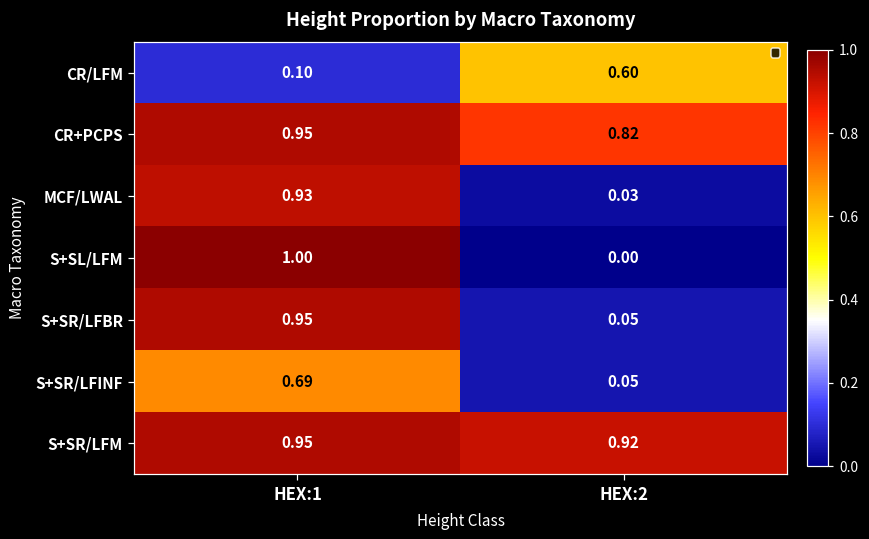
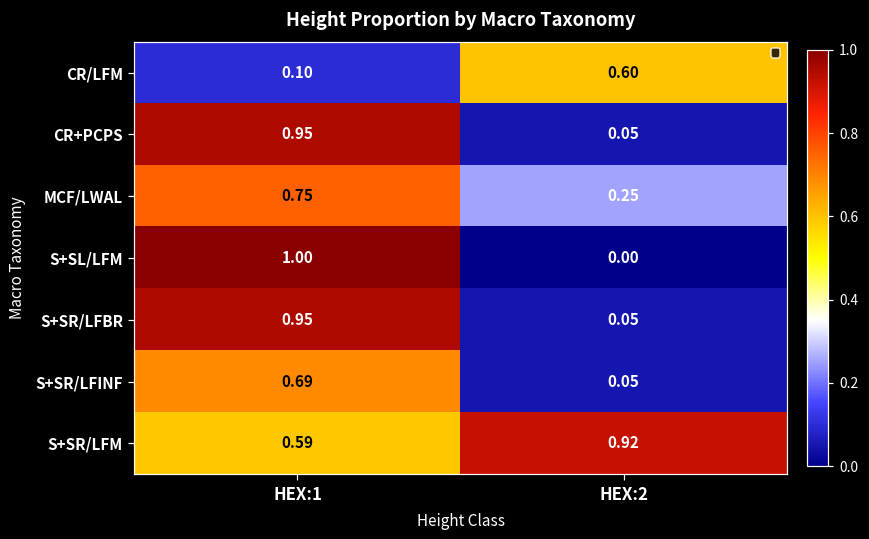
CR+PCPS, HEX:2: 0.82 -> 0.05
MCF/LWAL, HEX:1: 0.93 -> 0.75
MCF/LWAL, HEX:2: 0.03 -> 0.25
S+SR/LFM, HEX:1: 0.95 -> 0.59
